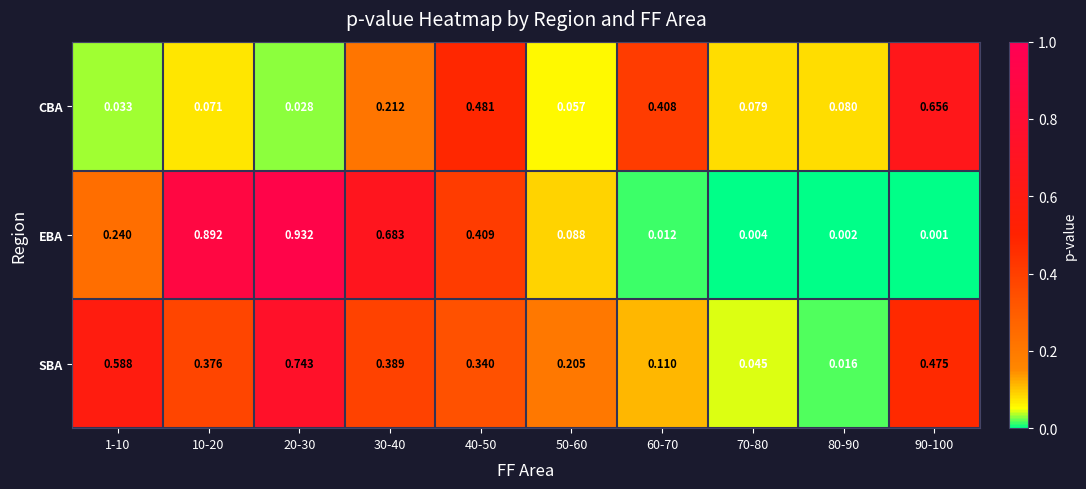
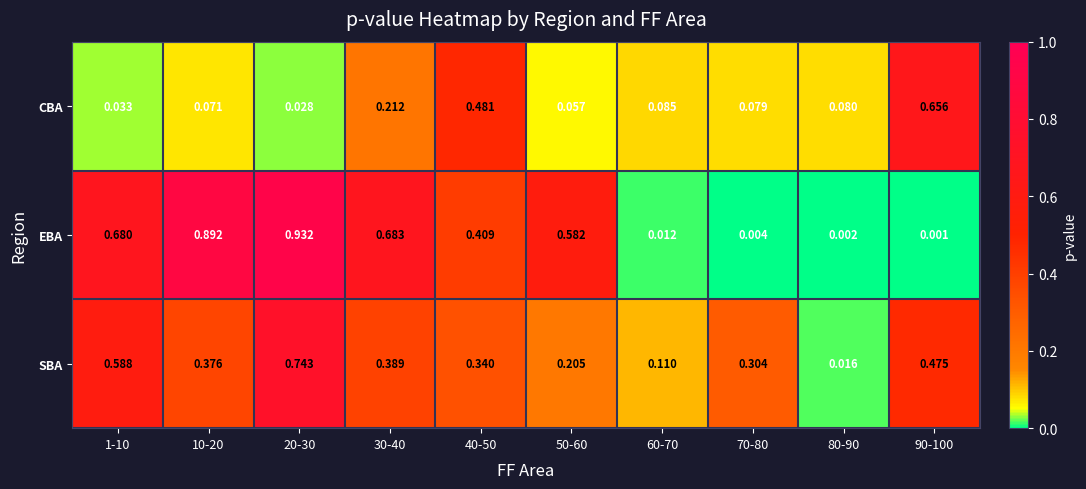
CBA, 60-70: 0.408 -> 0.085
EBA, 1-10: 0.240 -> 0.680
EBA, 50-60: 0.088 -> 0.582
SBA, 70-80: 0.045 -> 0.304
